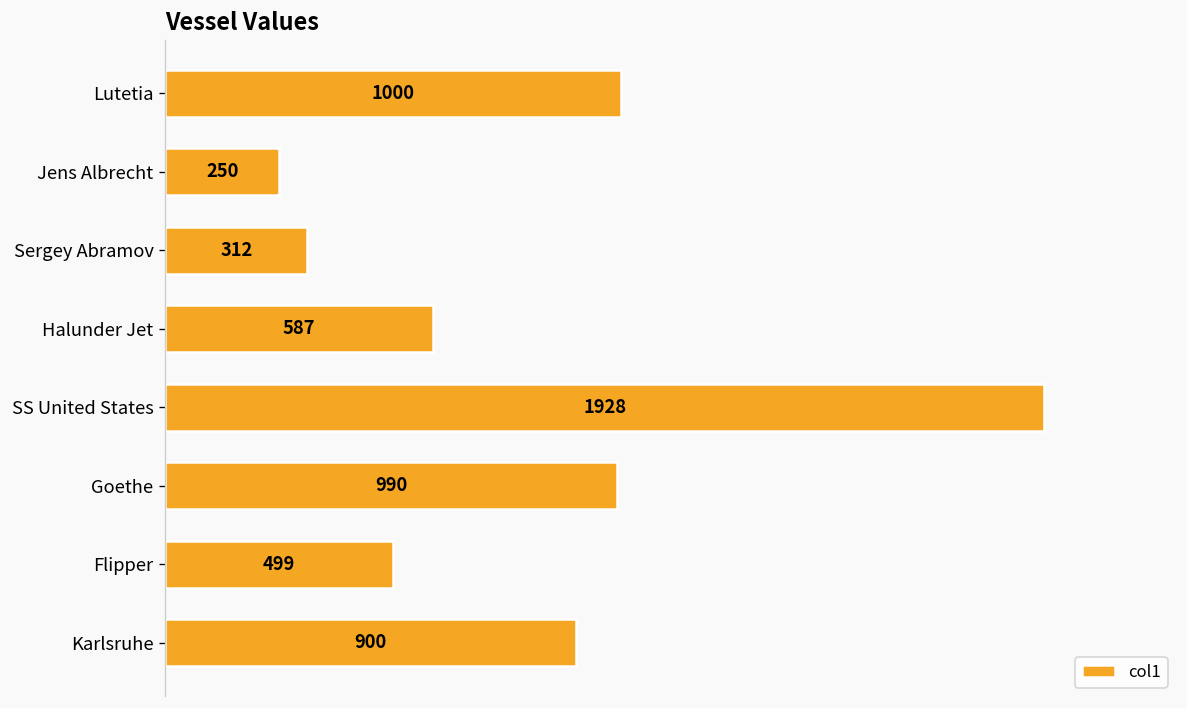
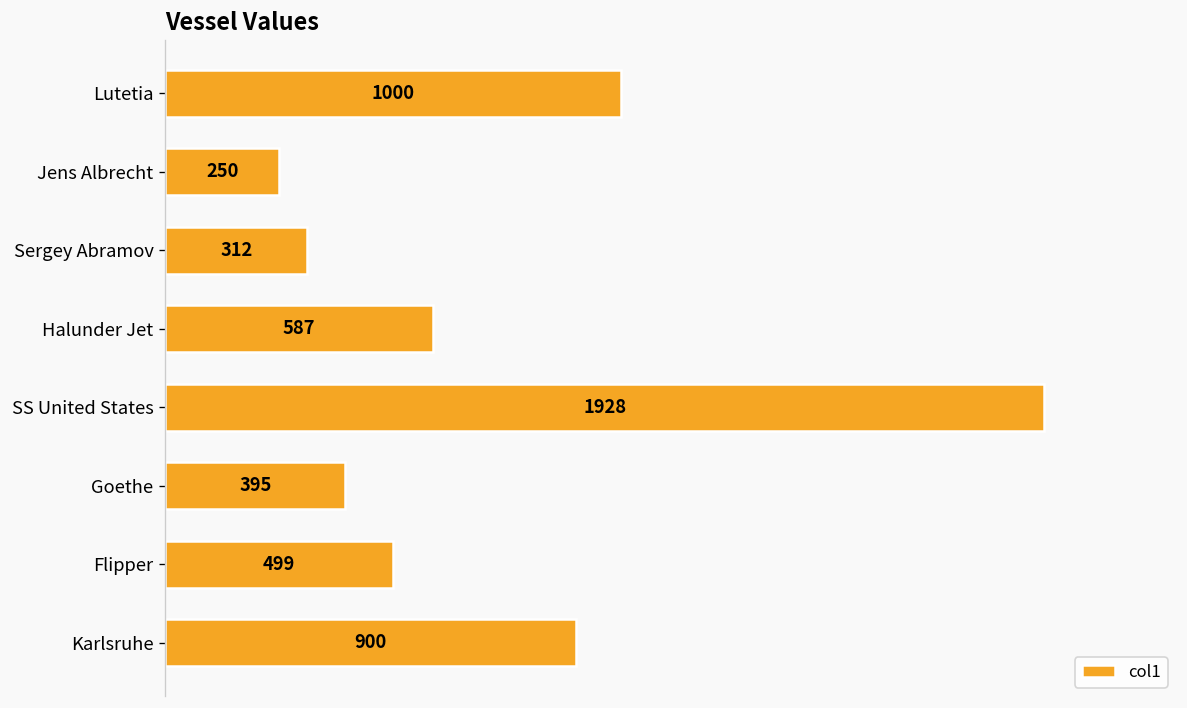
Goethe: 990 -> 395
